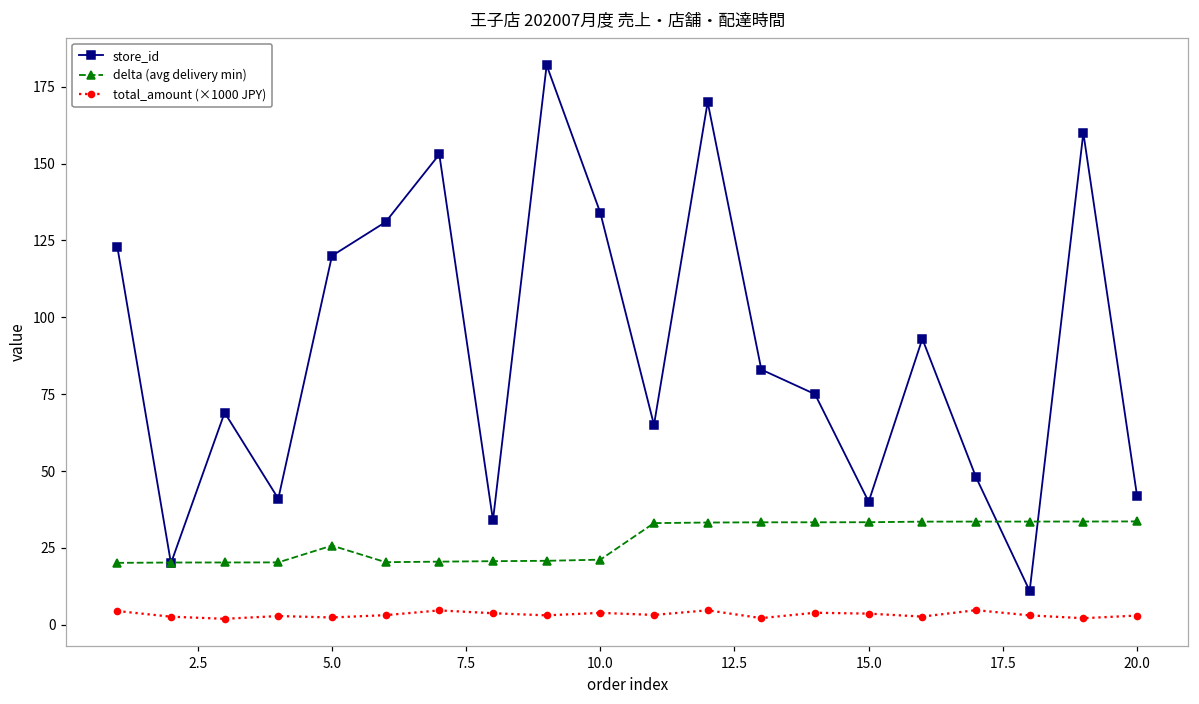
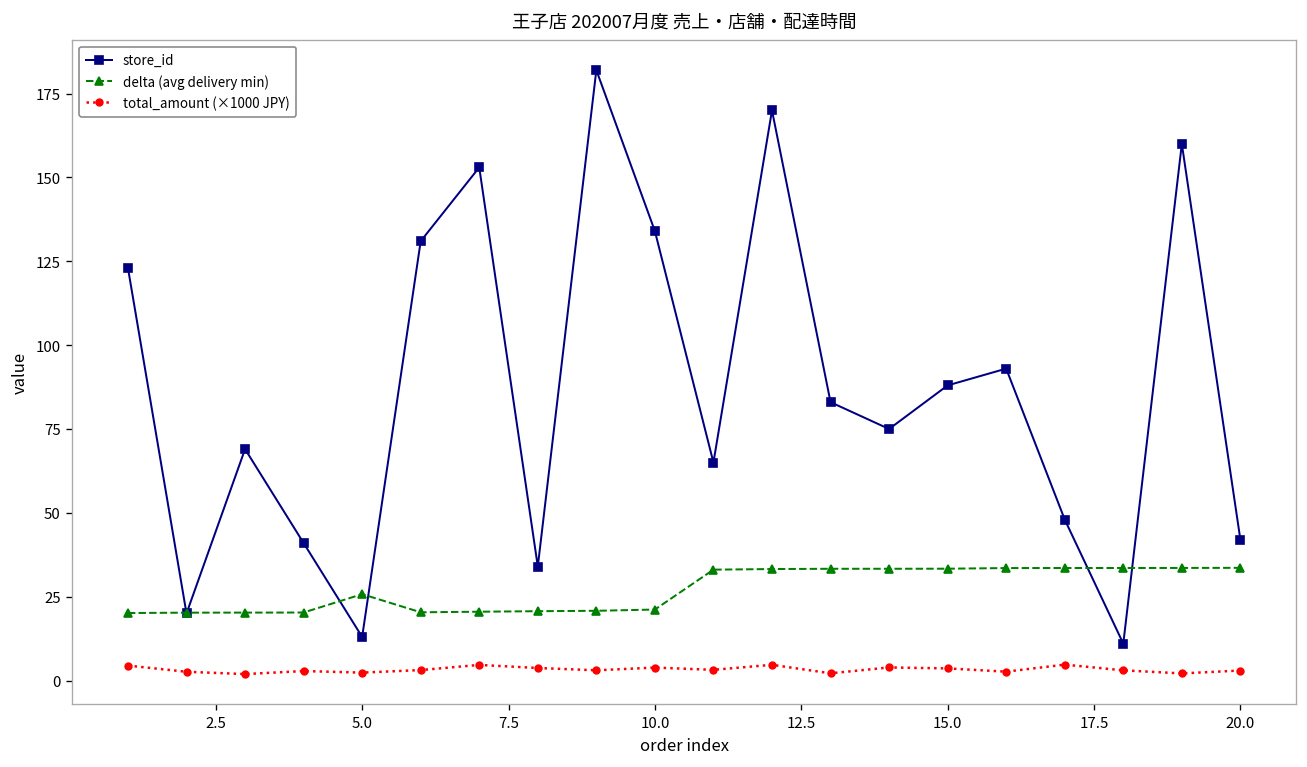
store_id, 5.0: 120 -> 13
store_id, 15.0: 40 -> 88
